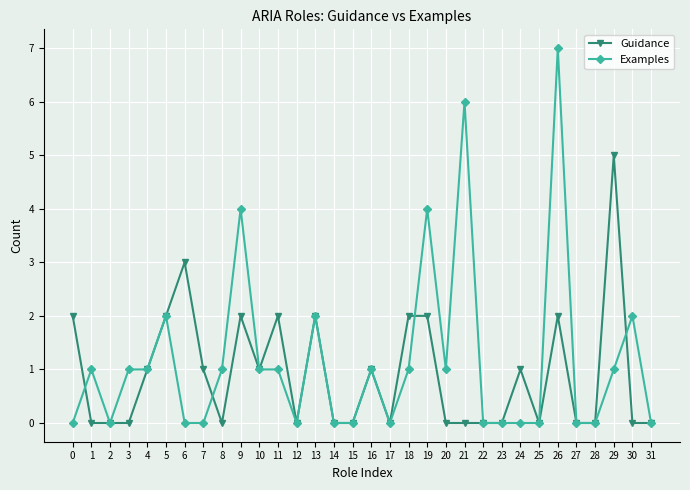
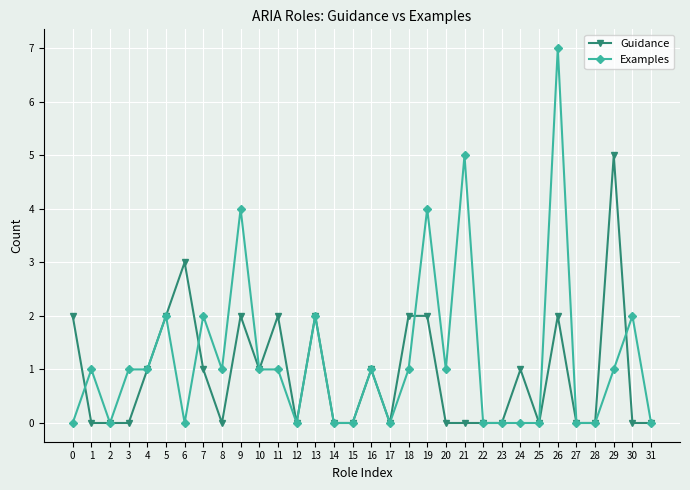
Examples, 7: 0 -> 2
Examples, 21: 6 -> 5
